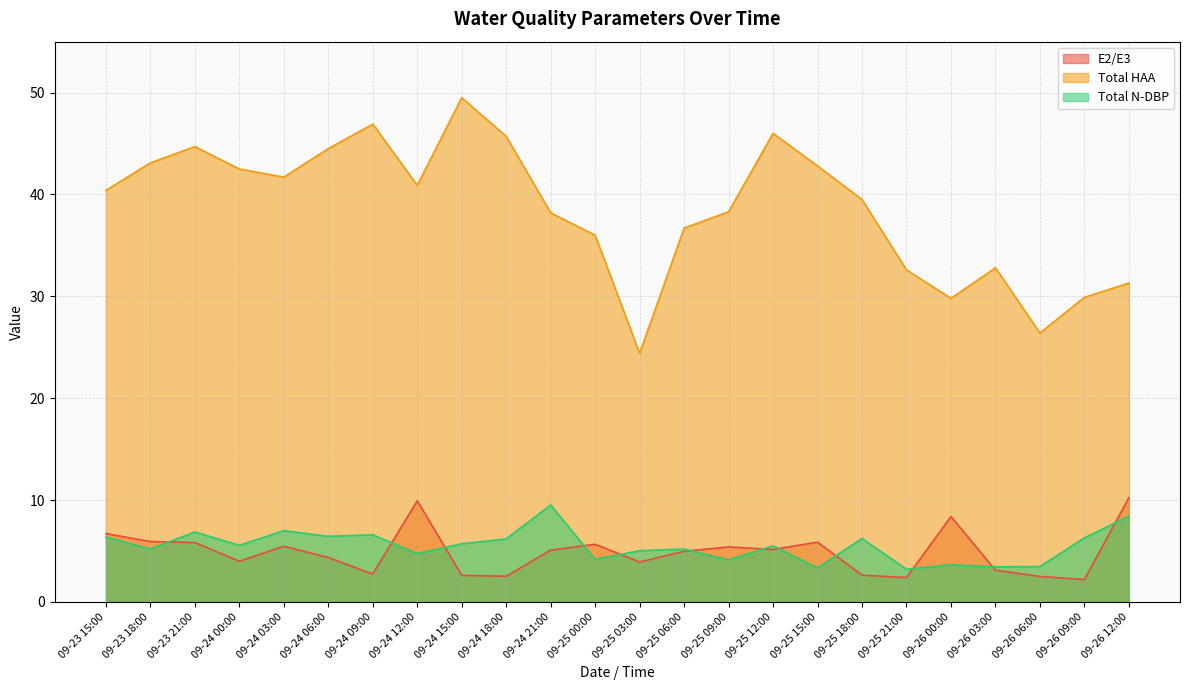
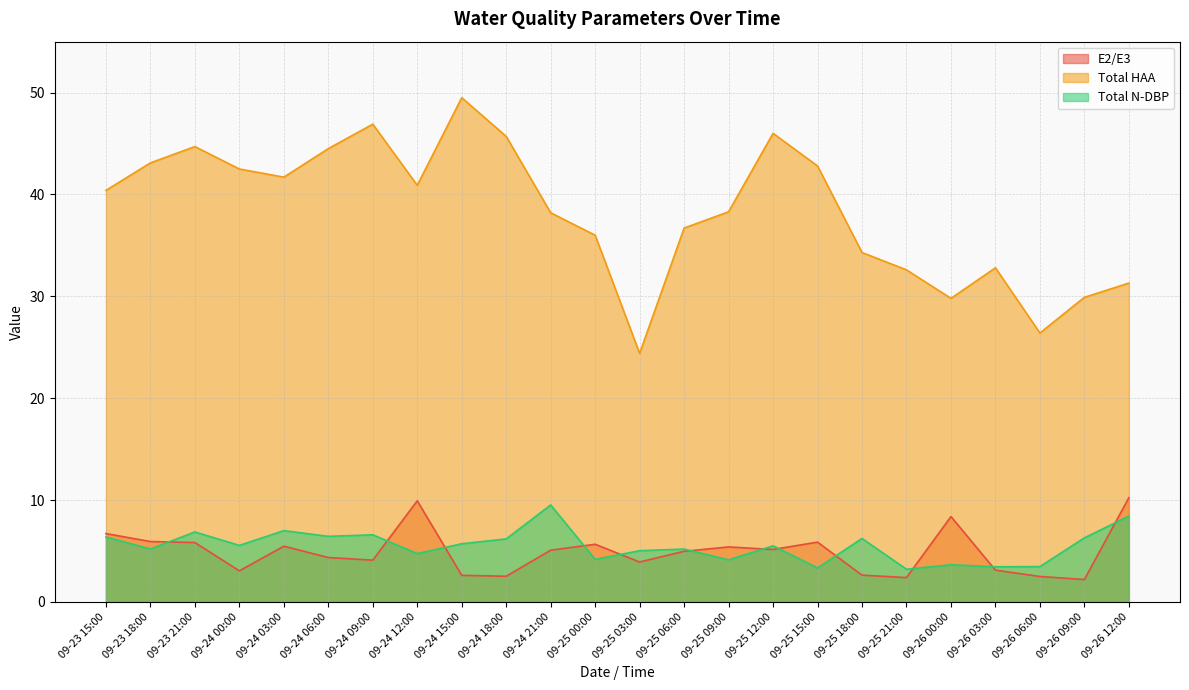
E2/E3, 09-24 00:00: 4.0 -> 3.1
E2/E3, 09-24 09:00: 2.7 -> 4.1
Total HAA, 09-25 18:00: 39.5 -> 34.3
